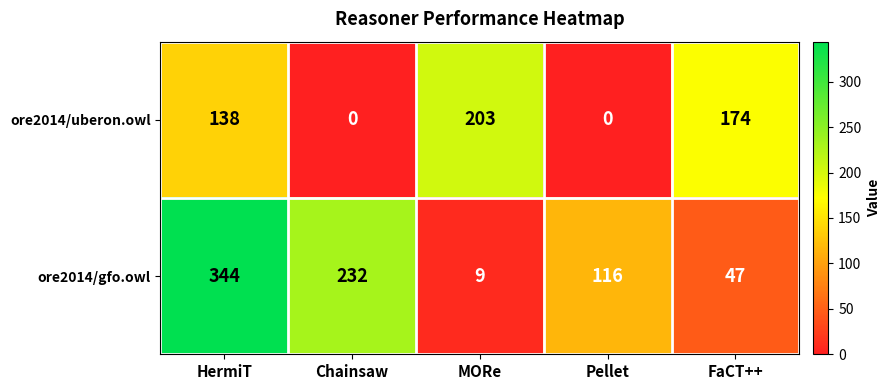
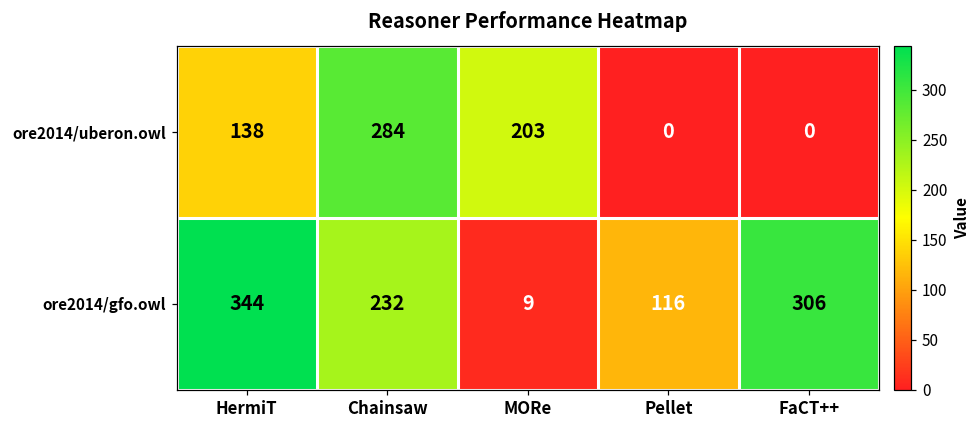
ore2014/uberon.owl, Chainsaw: 0 -> 284
ore2014/uberon.owl, FaCT++: 174 -> 0
ore2014/gfo.owl, FaCT++: 47 -> 306
